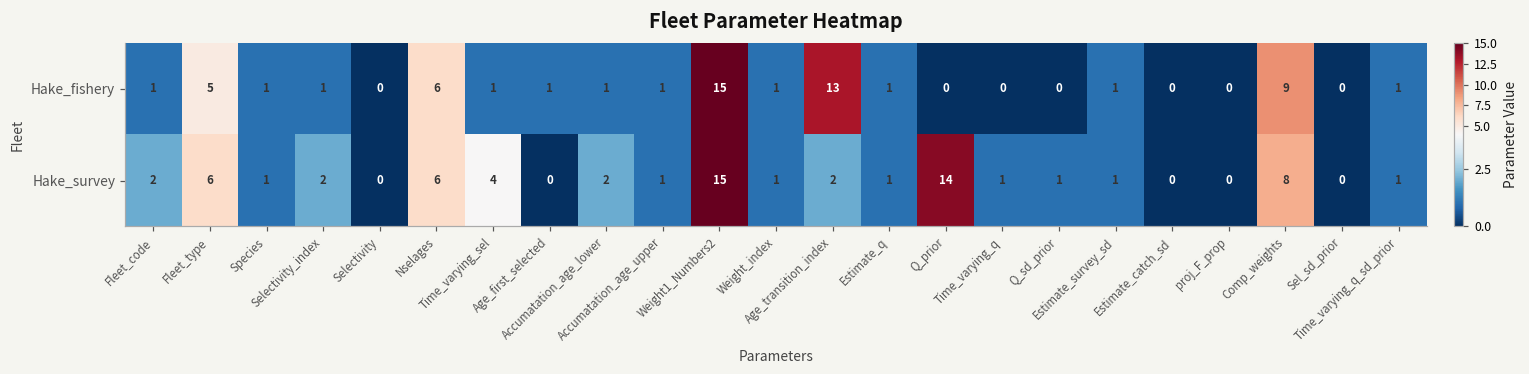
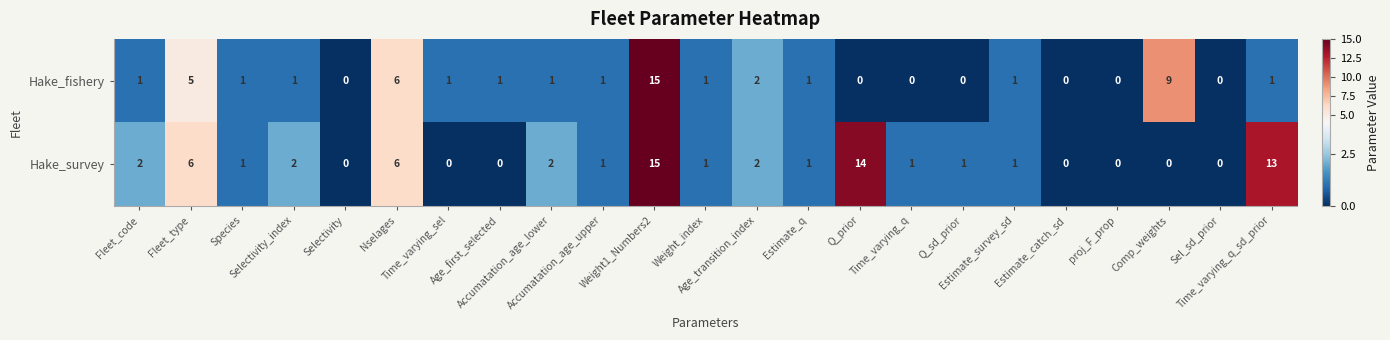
Hake_fishery, Age_transition_index: 13 -> 2
Hake_survey, Time_varying_sel: 4 -> 0
Hake_survey, Comp_weights: 8 -> 0
Hake_survey, Time_varying_q_sd_prior: 1 -> 13
